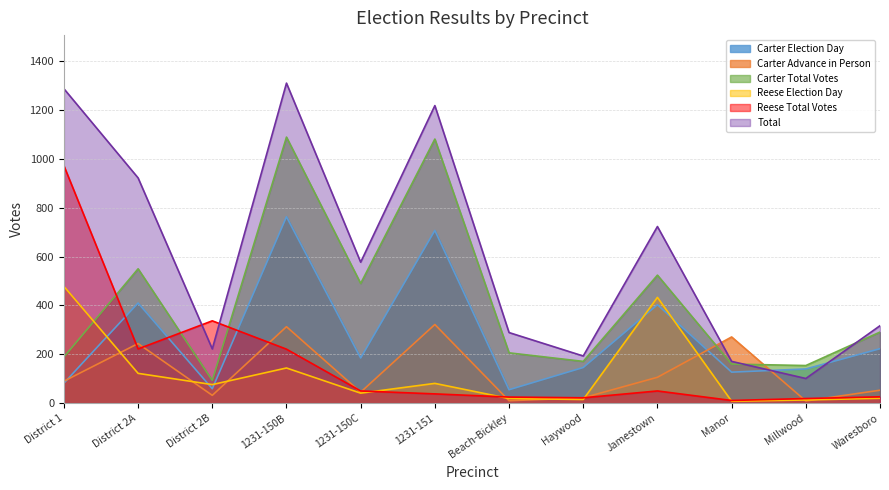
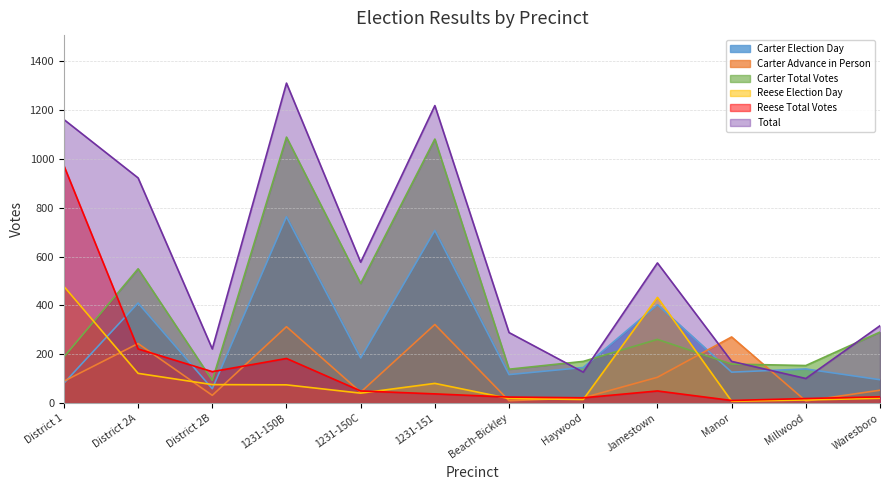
Total, District 1: 1290 -> 1160
Reese Total Votes, District 2B: 340 -> 130
Reese Election Day, 1231-150B: 140 -> 80
Reese Total Votes, 1231-150B: 220 -> 180
Carter Election Day, Beach-Bickley: 60 -> 120
Carter Total Votes, Beach-Bickley: 210 -> 140
Total, Haywood: 190 -> 130
Carter Total Votes, Jamestown: 520 -> 260
Total, Jamestown: 720 -> 570
Carter Election Day, Waresboro: 220 -> 100
